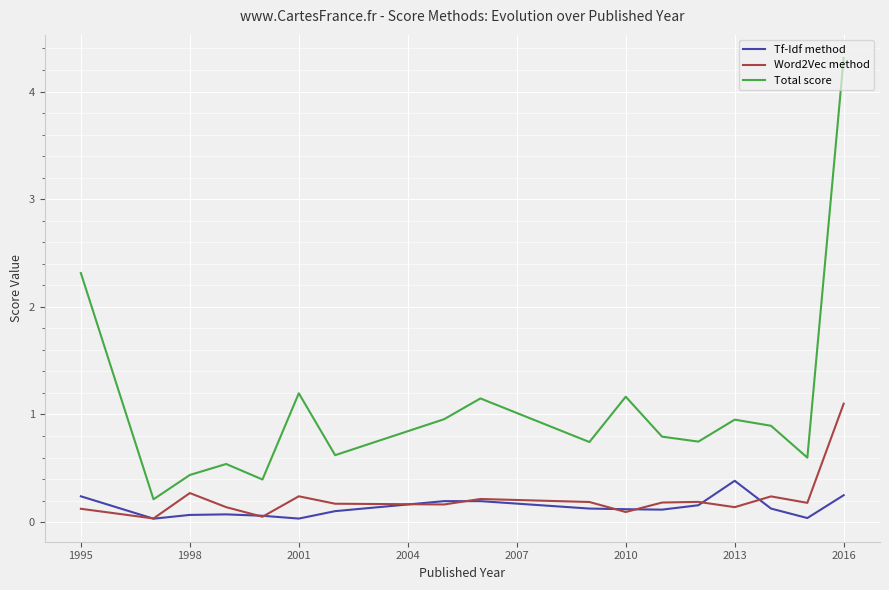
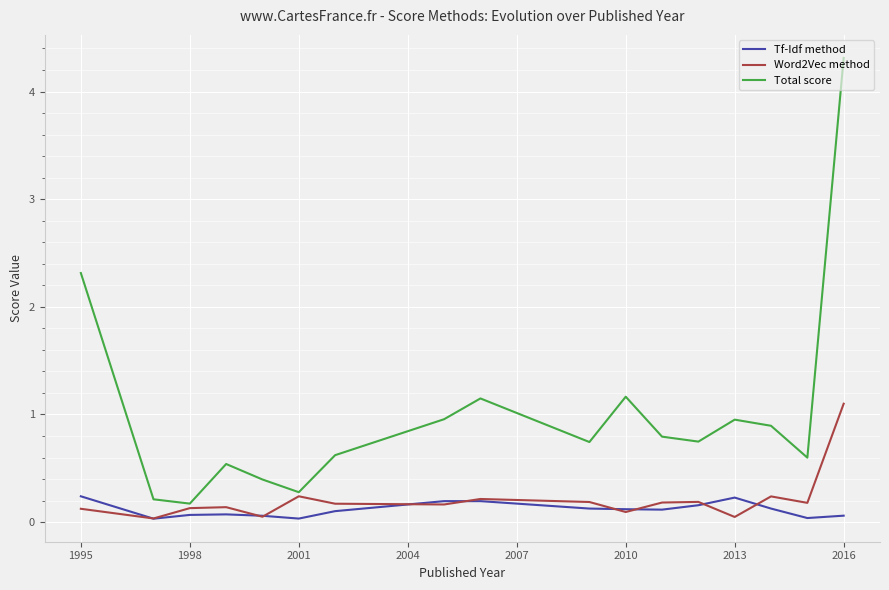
Word2Vec method, 1998: 0.27 -> 0.13
Total score, 1998: 0.44 -> 0.17
Total score, 2001: 1.20 -> 0.28
Tf-Idf method, 2013: 0.38 -> 0.23
Word2Vec method, 2013: 0.14 -> 0.05
Tf-Idf method, 2016: 0.25 -> 0.06
